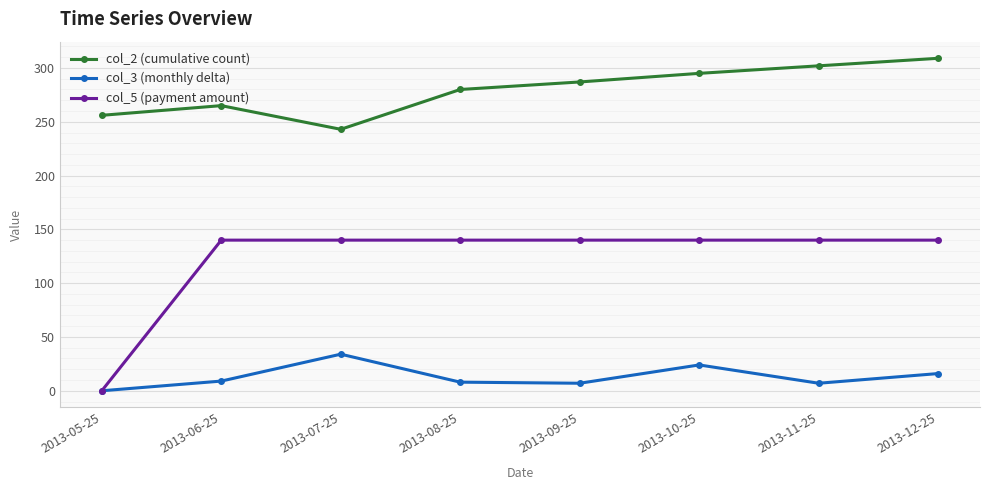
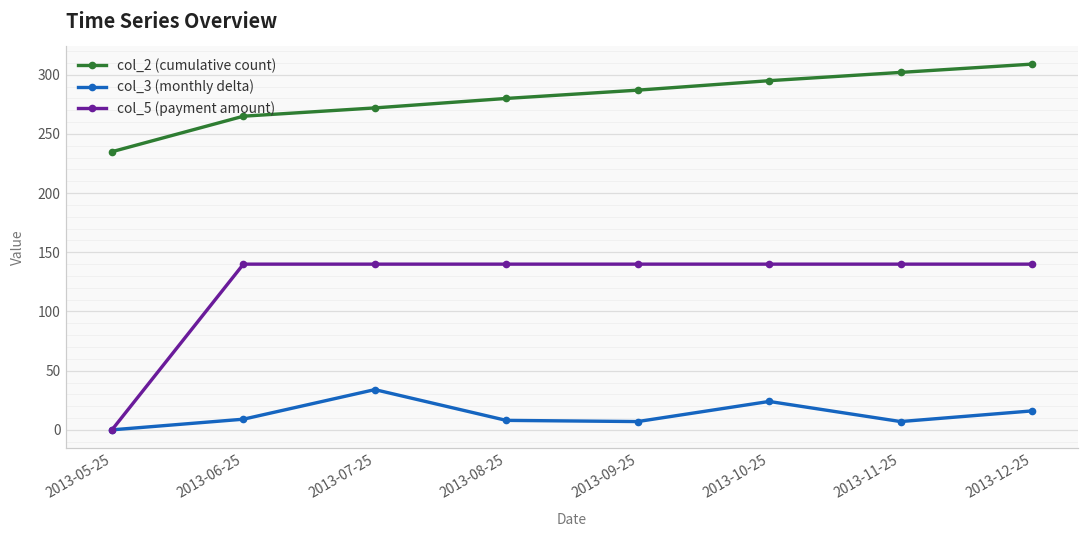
col_2 (cumulative count), 2013-05-25: 256 -> 235
col_2 (cumulative count), 2013-07-25: 243 -> 272
